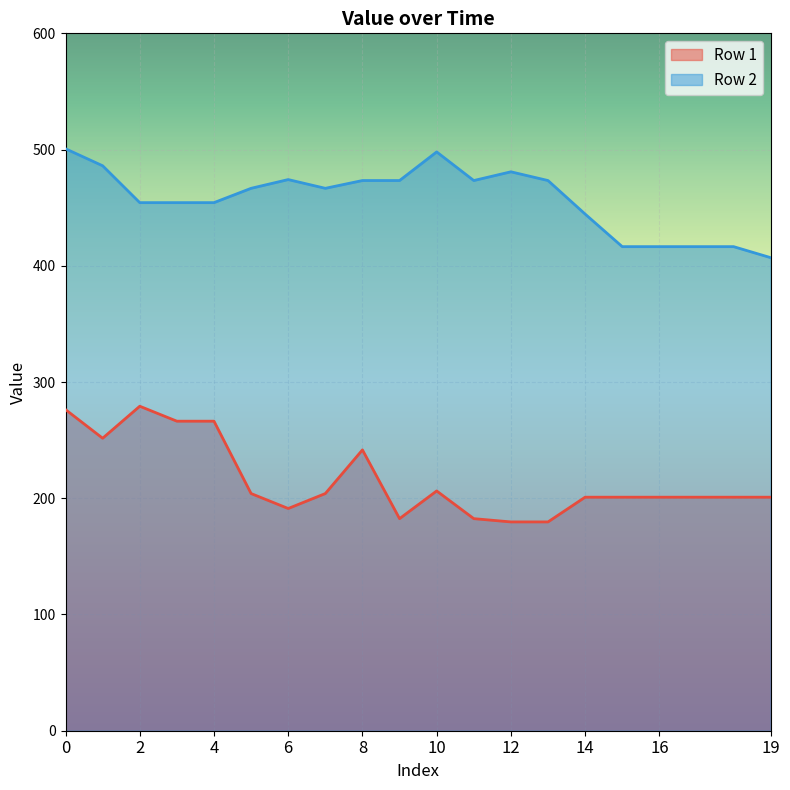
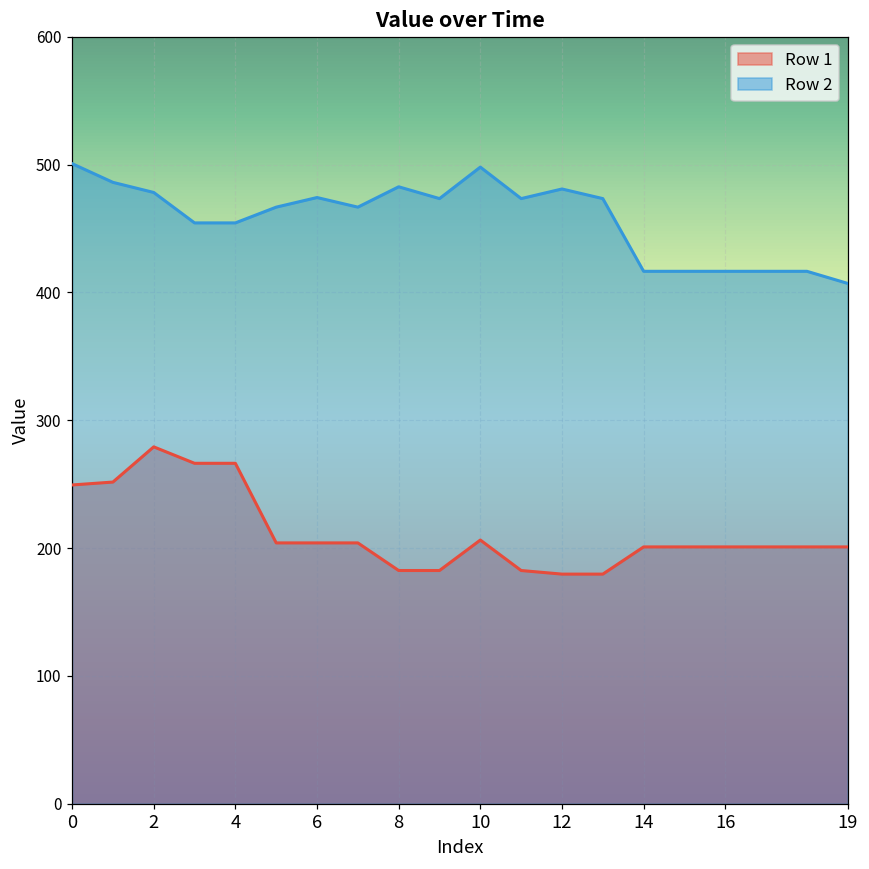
Row 1, 0: 276 -> 249
Row 2, 2: 454 -> 478
Row 1, 6: 191 -> 204
Row 1, 8: 242 -> 182
Row 2, 8: 473 -> 483
Row 2, 14: 445 -> 416
